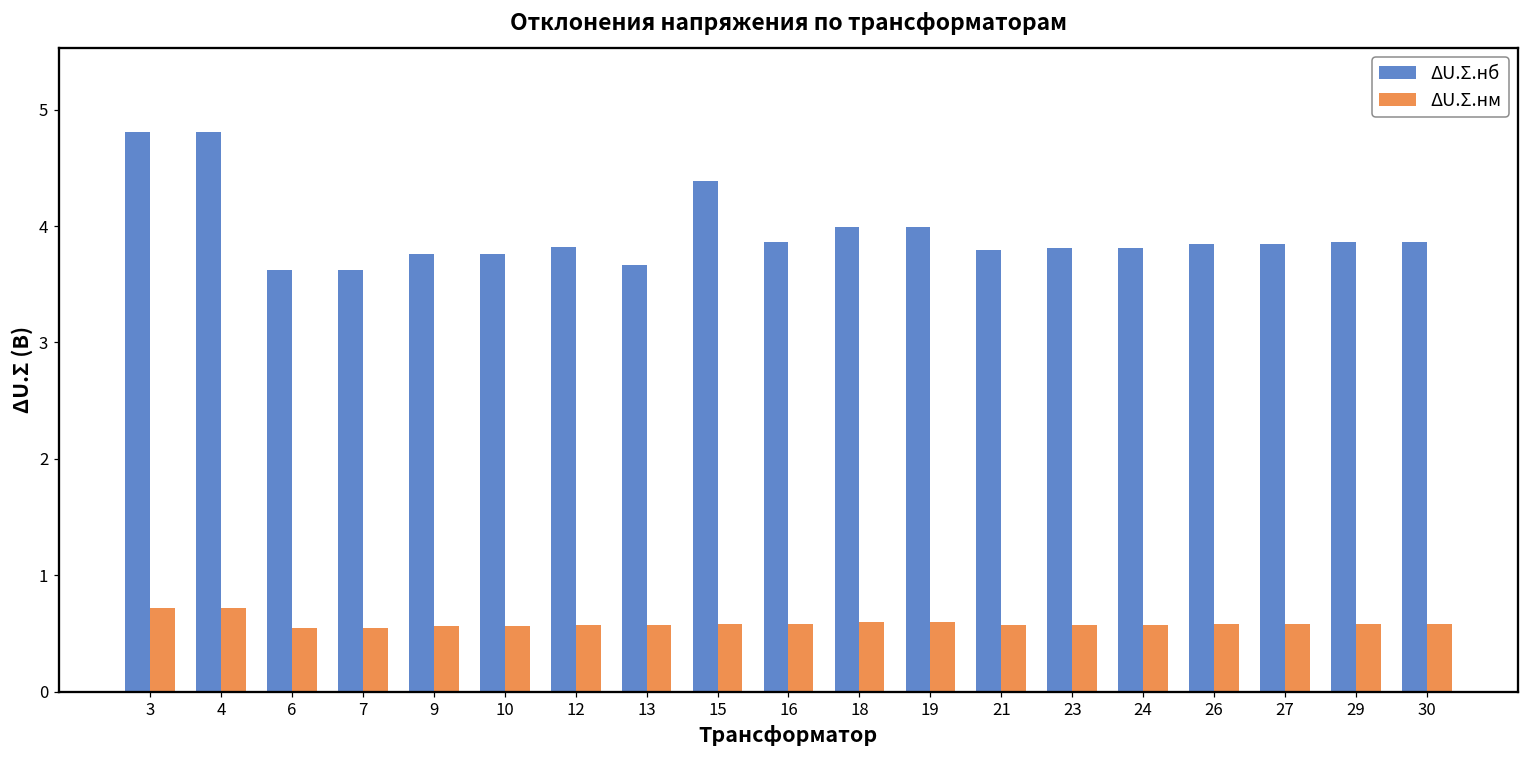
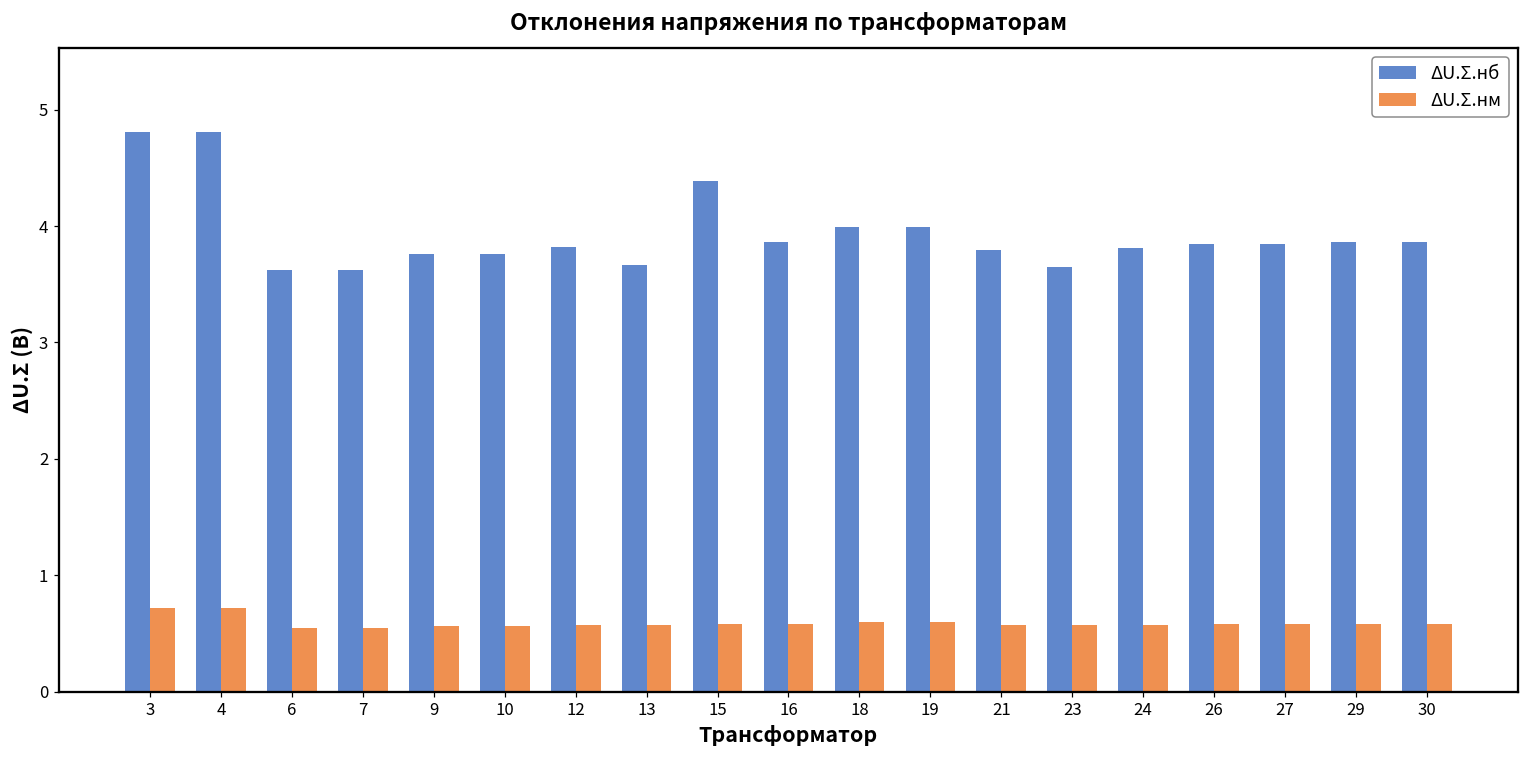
ΔU.Σ.нб, 23: 3.81 -> 3.65
